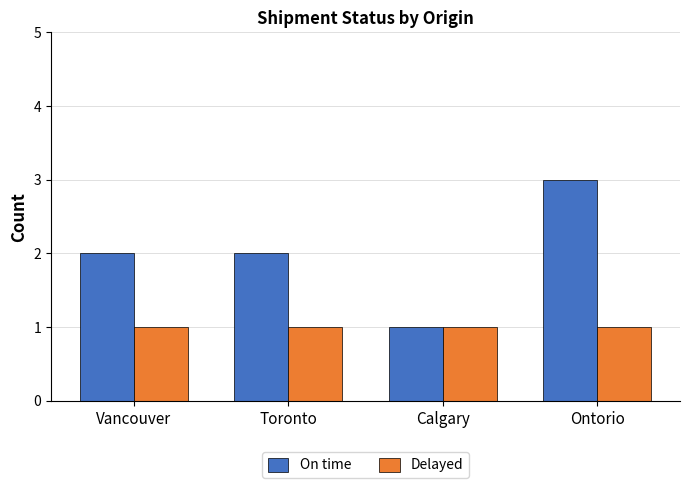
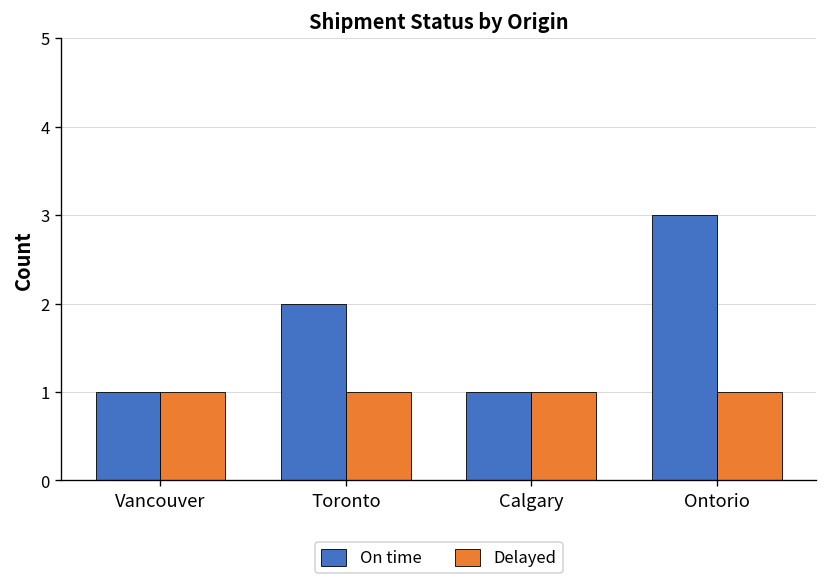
On time, Vancouver: 2 -> 1
